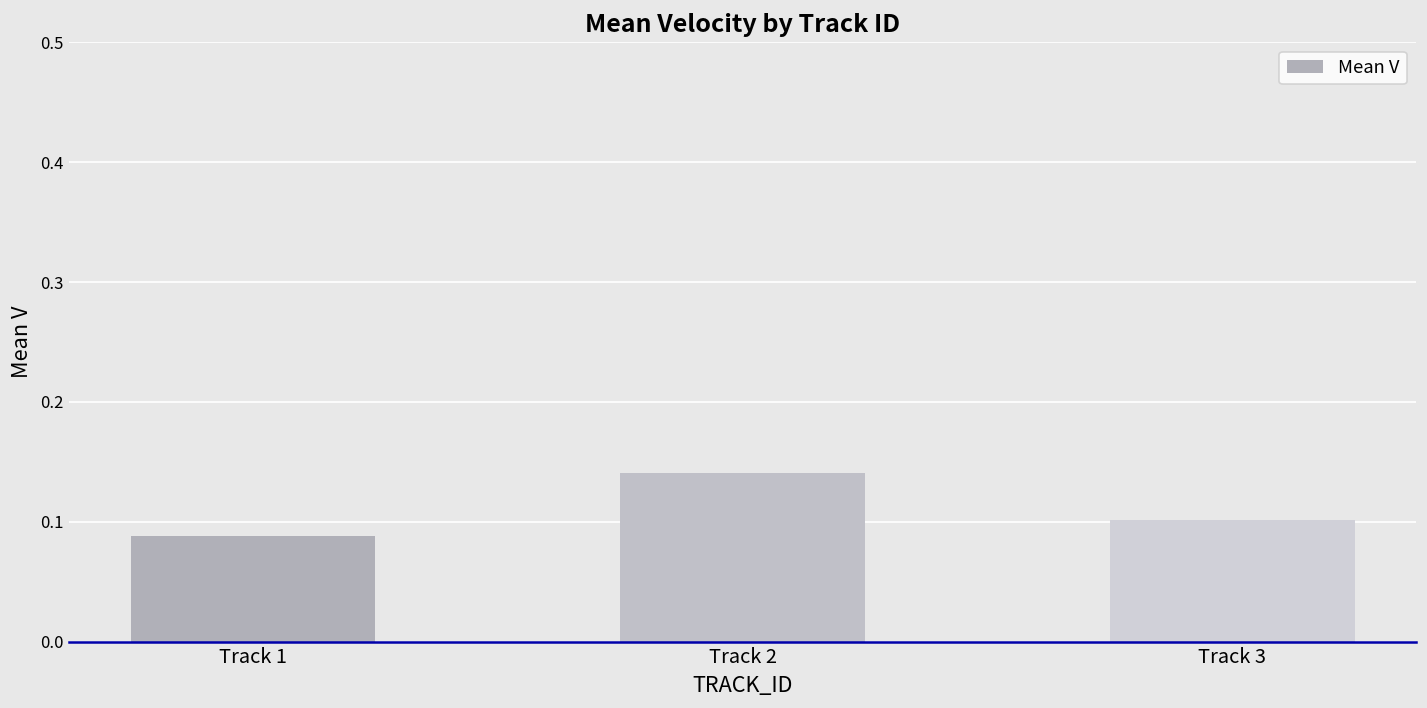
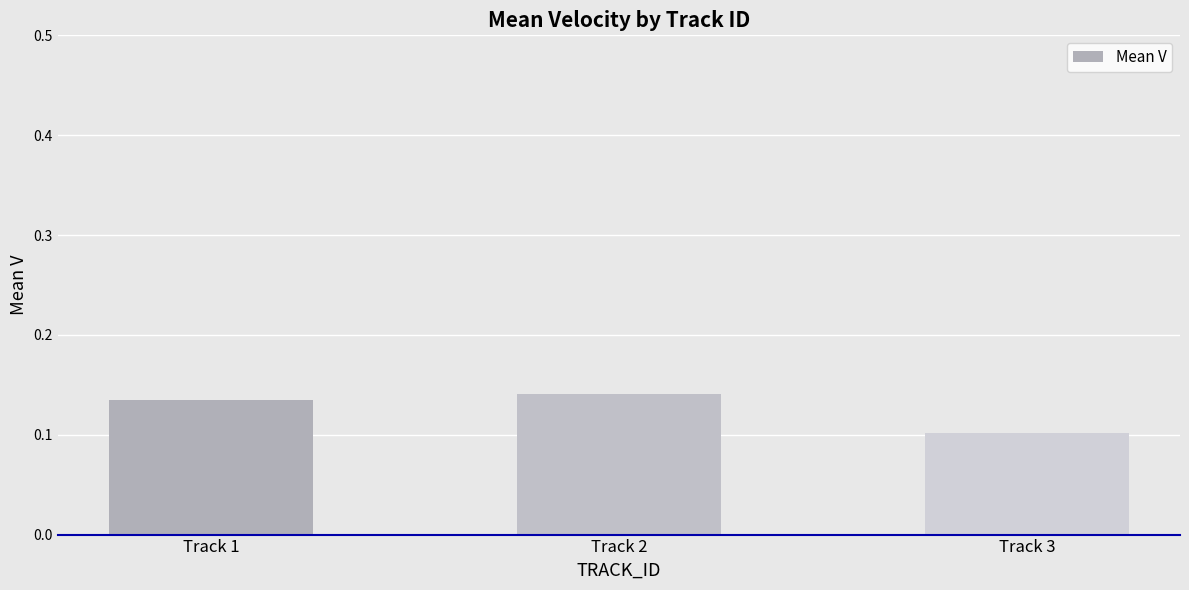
Track 1: 0.09 -> 0.13
